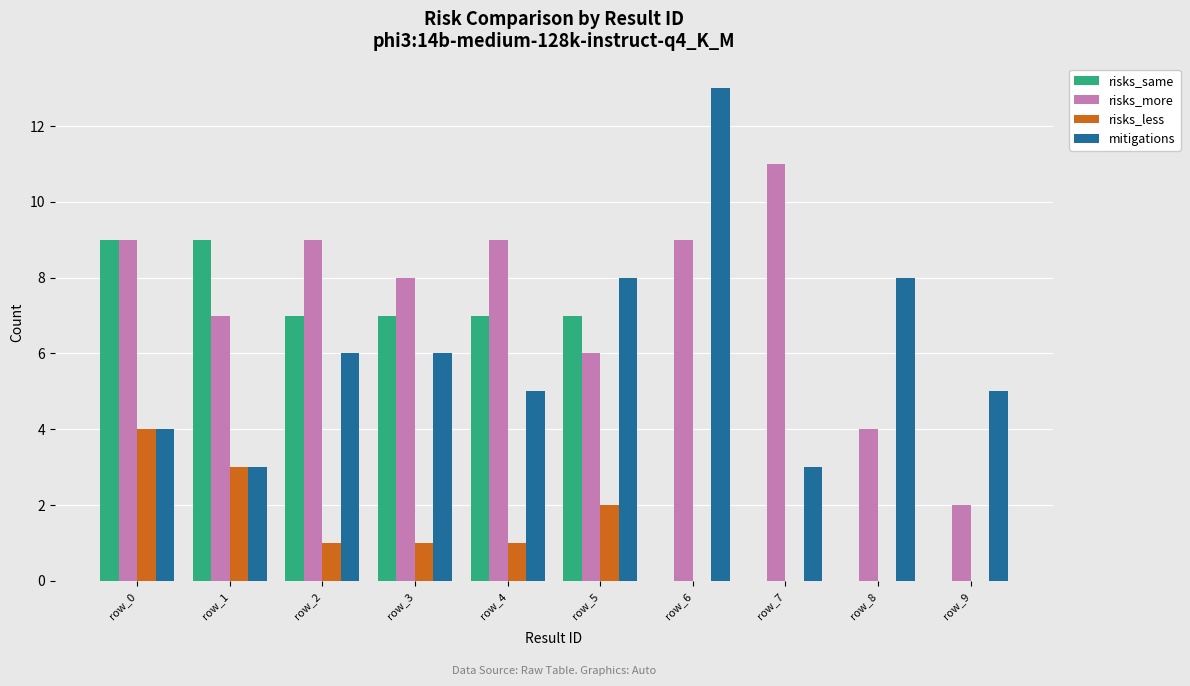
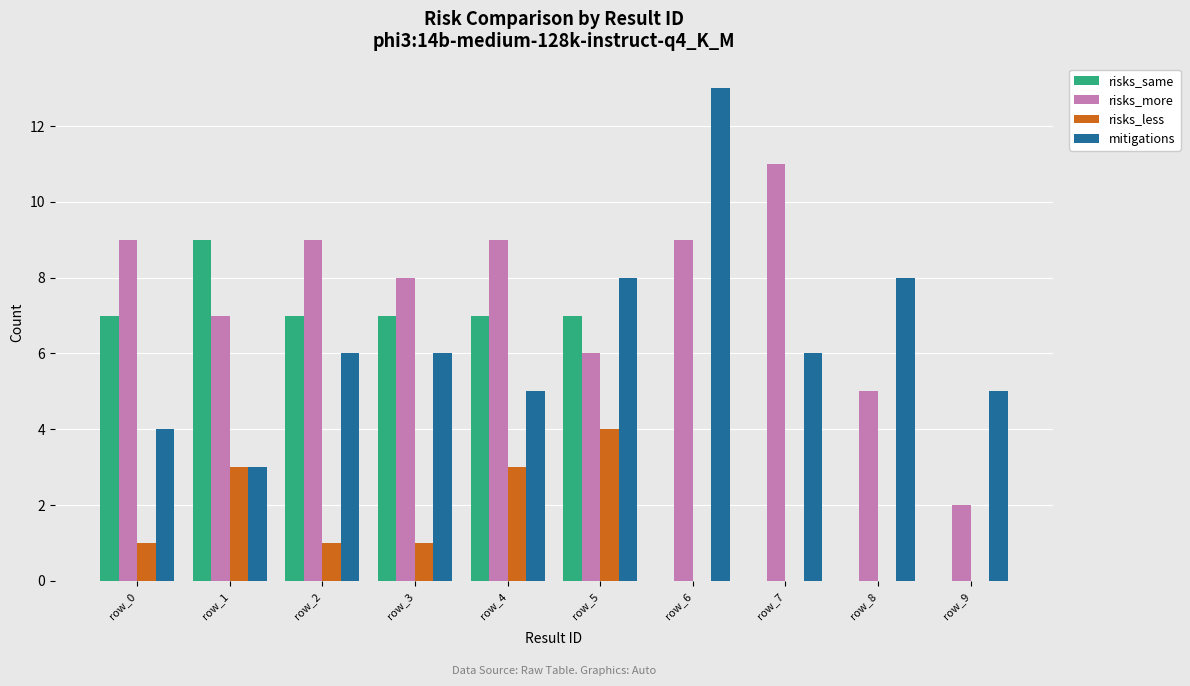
risks_same, row_0: 9 -> 7
risks_less, row_0: 4 -> 1
risks_less, row_4: 1 -> 3
risks_less, row_5: 2 -> 4
mitigations, row_7: 3 -> 6
risks_more, row_8: 4 -> 5
